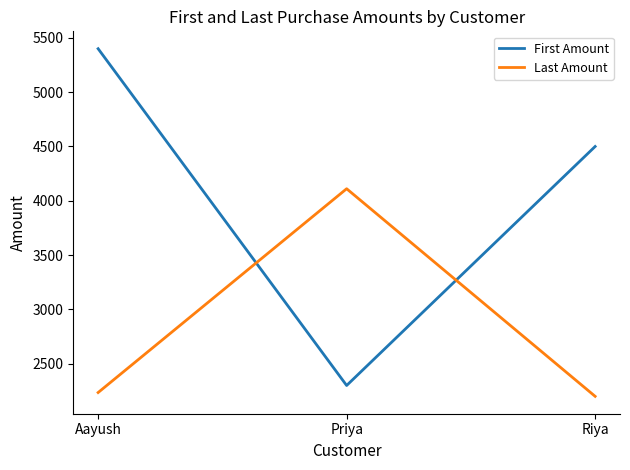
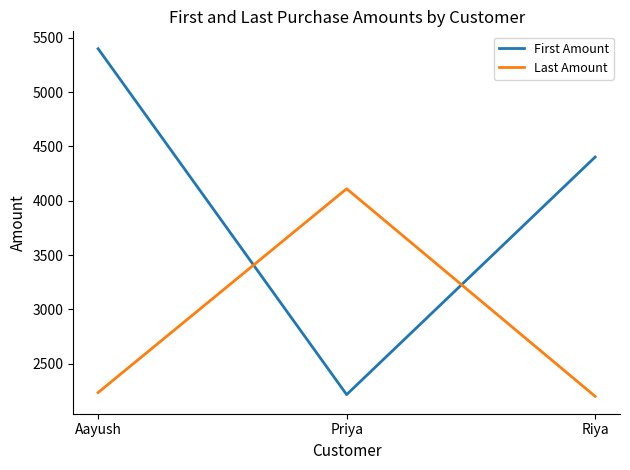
First Amount, Priya: 2300 -> 2220
First Amount, Riya: 4500 -> 4400
